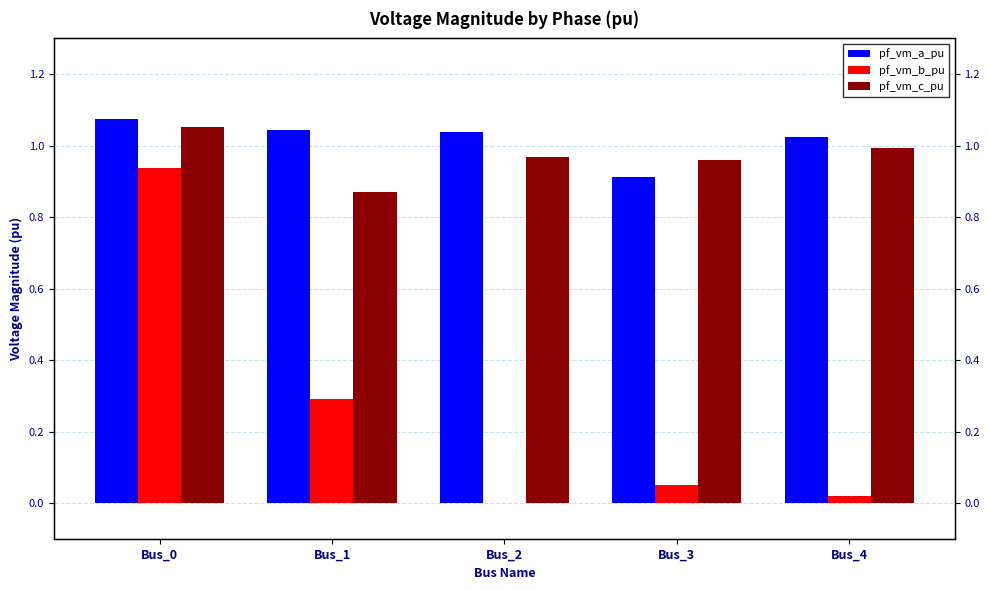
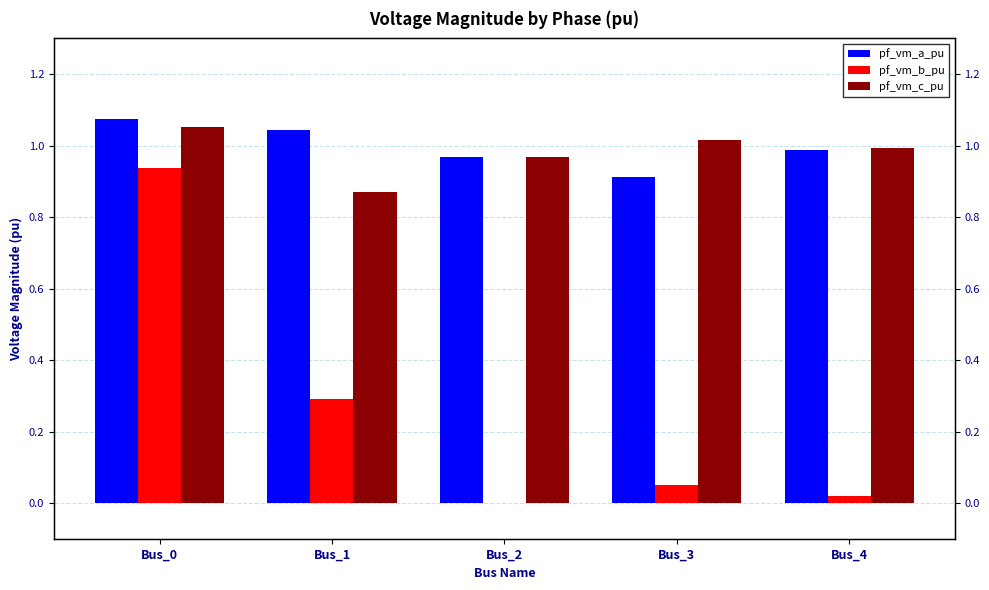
pf_vm_a_pu, Bus_2: 1.04 -> 0.97
pf_vm_c_pu, Bus_3: 0.96 -> 1.01
pf_vm_a_pu, Bus_4: 1.02 -> 0.99
